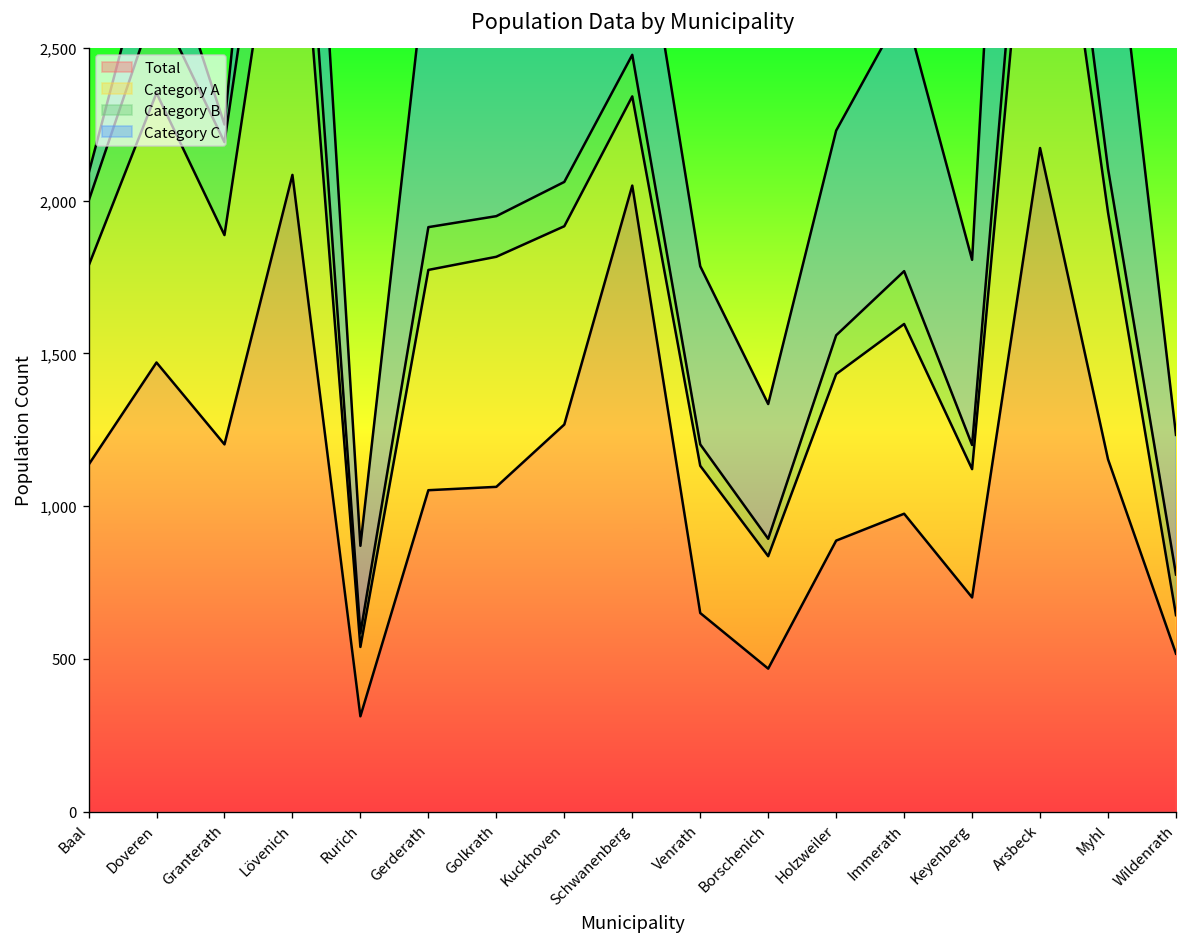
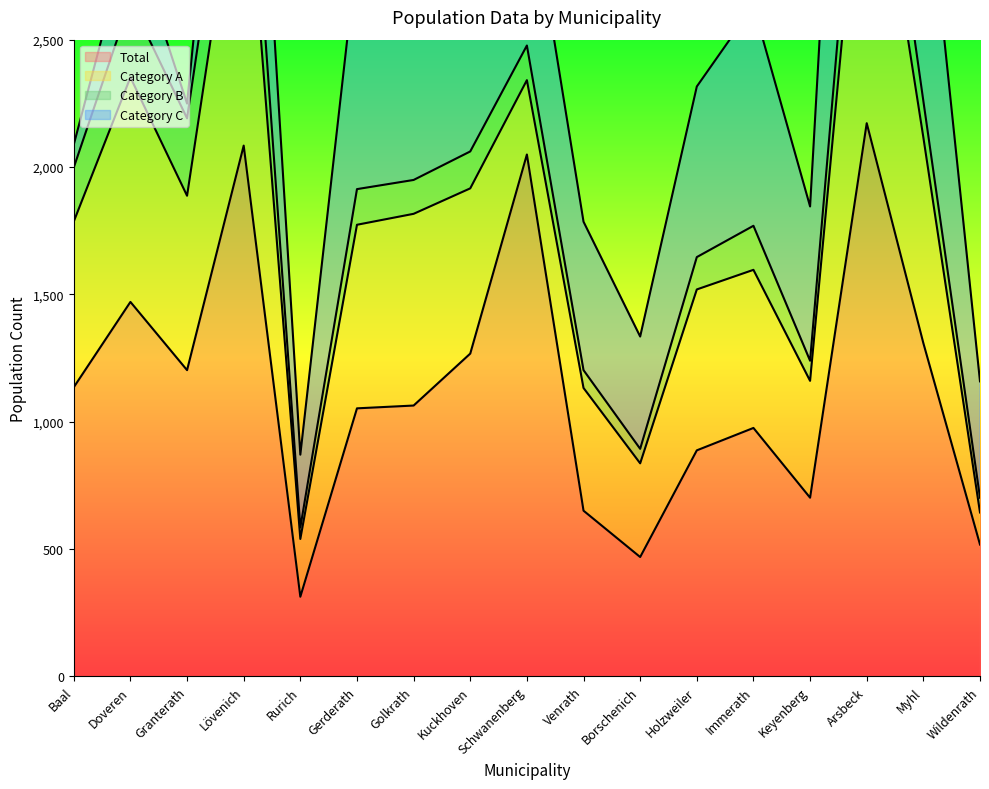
Category A, Holzweiler: 550 -> 630
Category A, Keyenberg: 420 -> 460
Total, Myhl: 1,150 -> 1,310
Category B, Wildenrath: 130 -> 60
